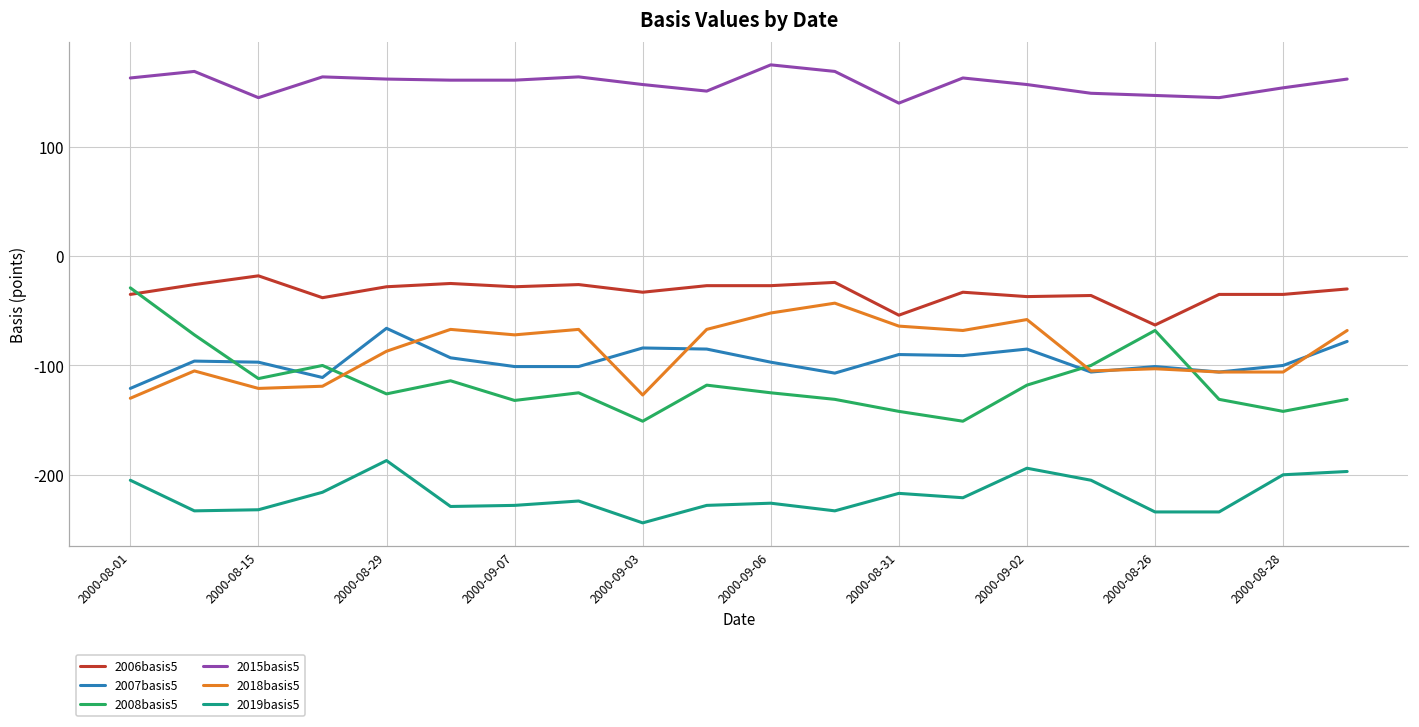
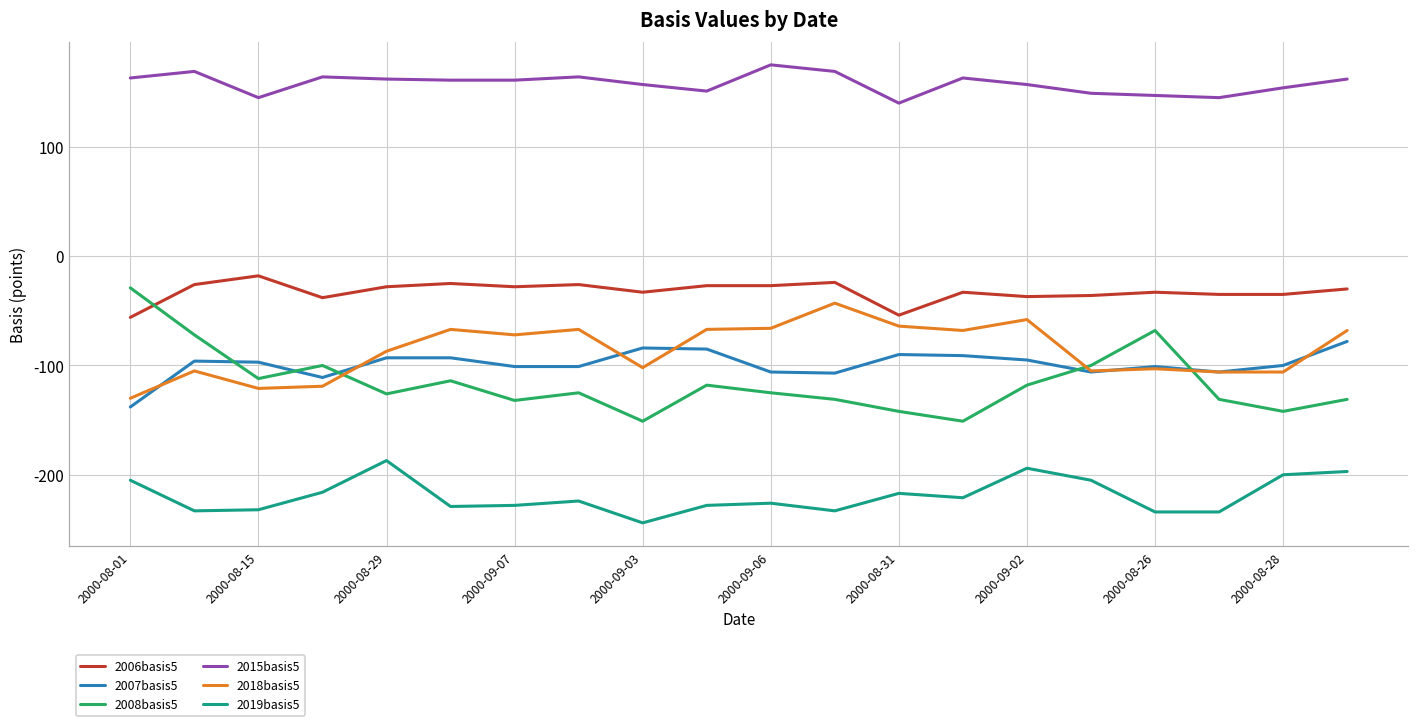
2006basis5, 2000-08-01: -40 -> -60
2007basis5, 2000-08-01: -120 -> -140
2007basis5, 2000-08-29: -70 -> -90
2018basis5, 2000-09-03: -130 -> -100
2007basis5, 2000-09-06: -100 -> -110
2018basis5, 2000-09-06: -50 -> -70
2007basis5, 2000-09-02: -90 -> -100
2006basis5, 2000-08-26: -60 -> -30
